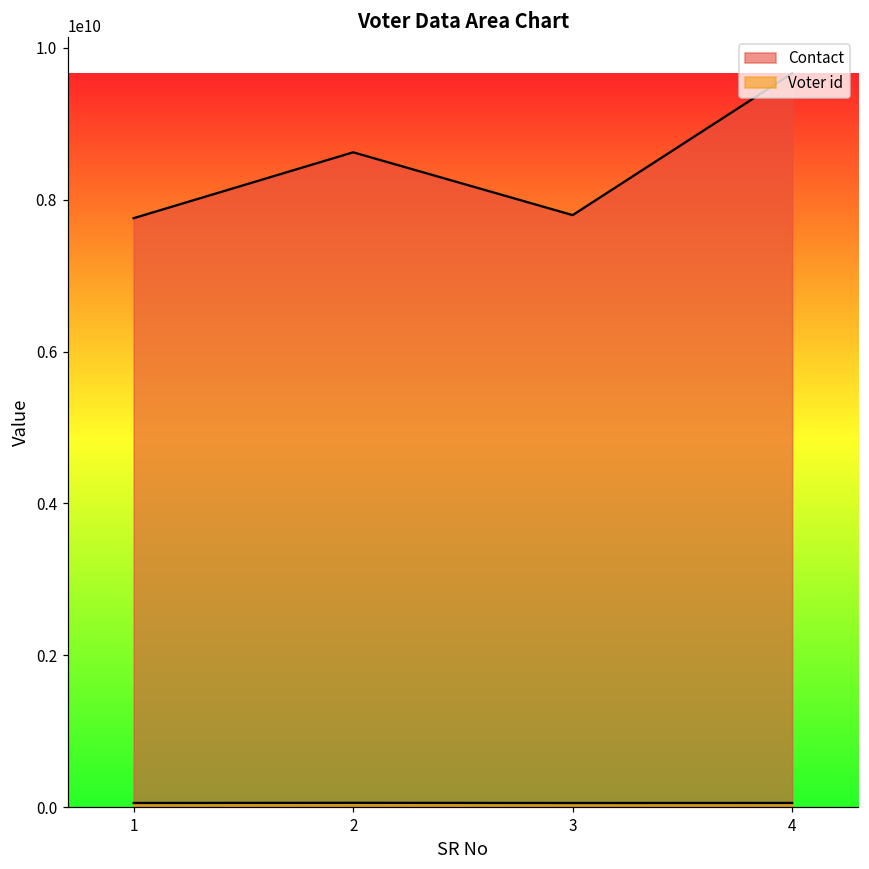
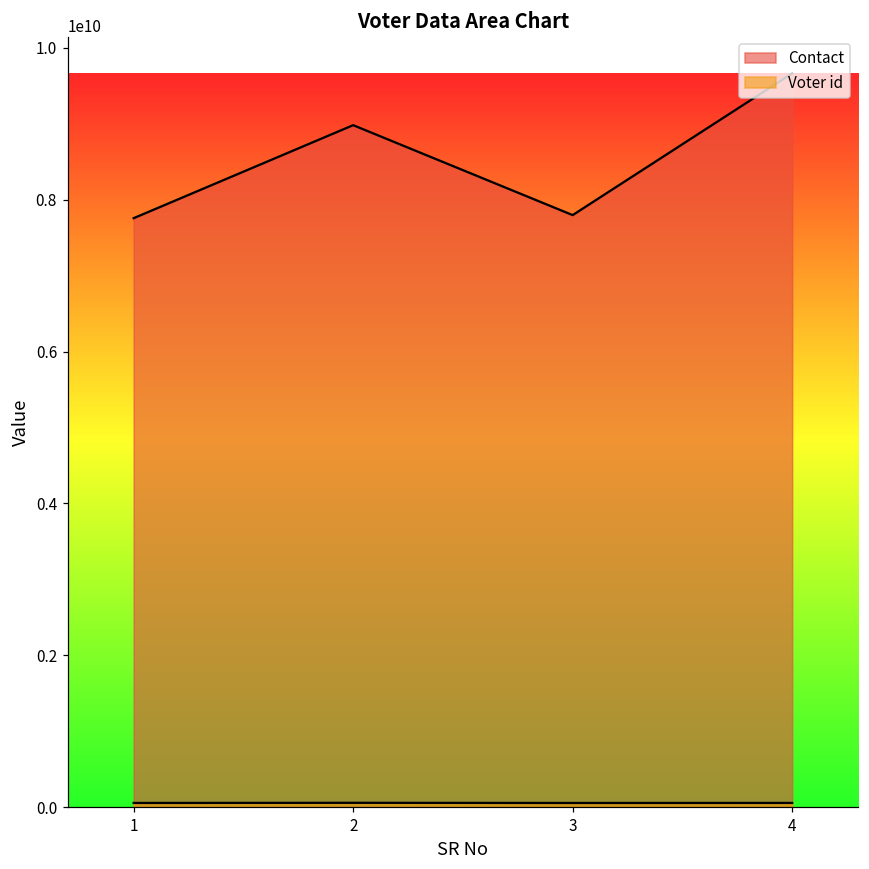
Contact, 2: 8600000000 -> 9000000000
